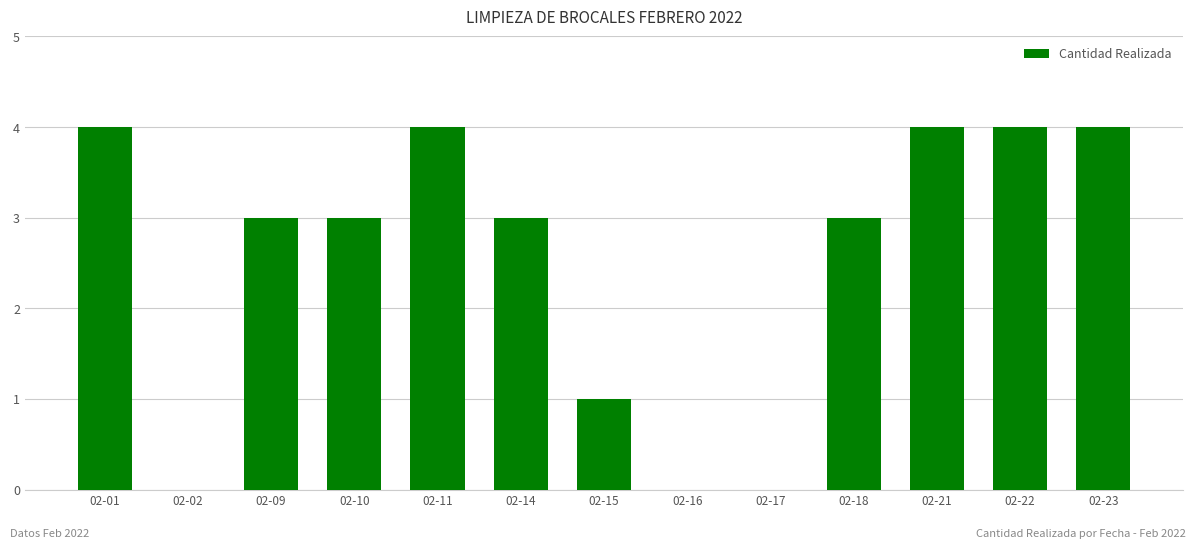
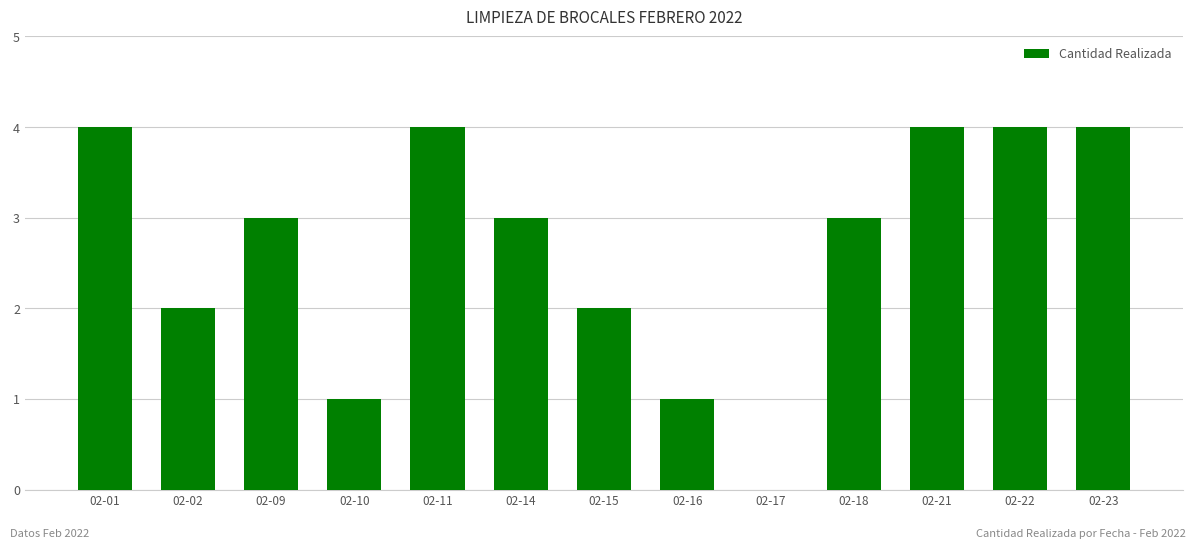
02-02: 0 -> 2
02-10: 3 -> 1
02-15: 1 -> 2
02-16: 0 -> 1
